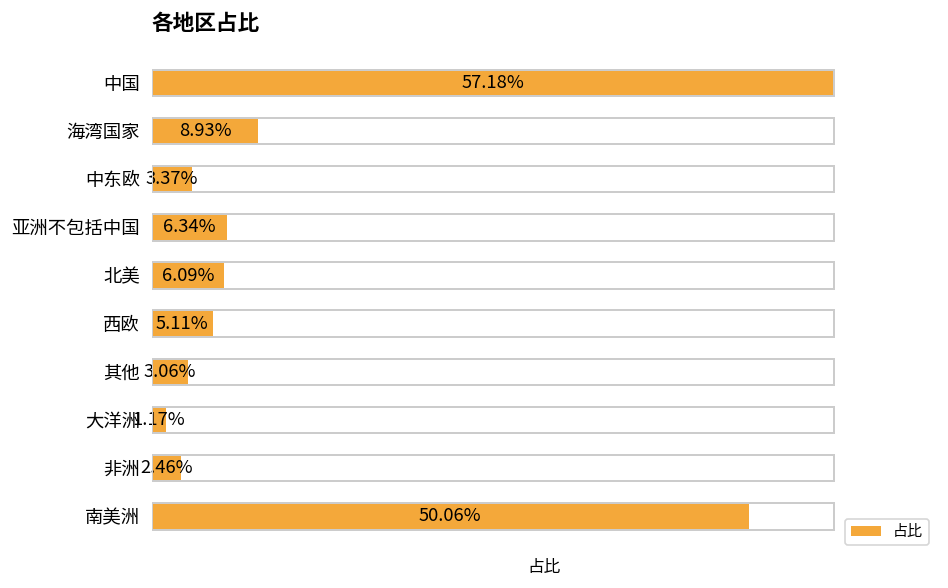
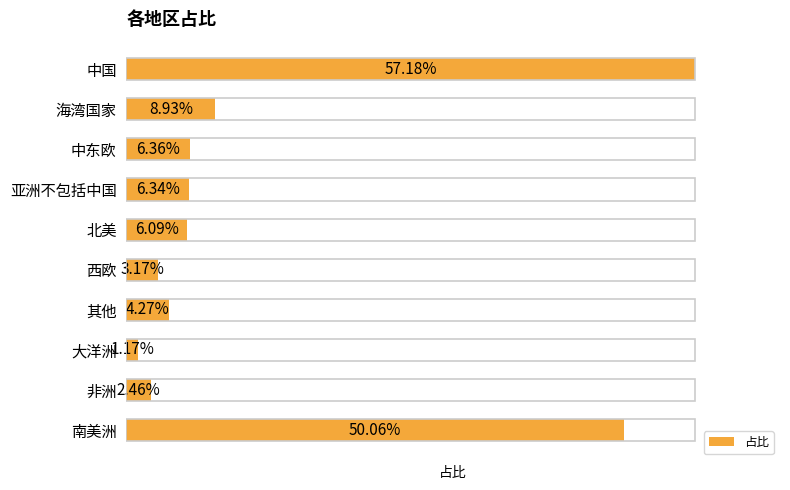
中东欧: 3.37% -> 6.36%
西欧: 5.11% -> 3.17%
其他: 3.06% -> 4.27%
